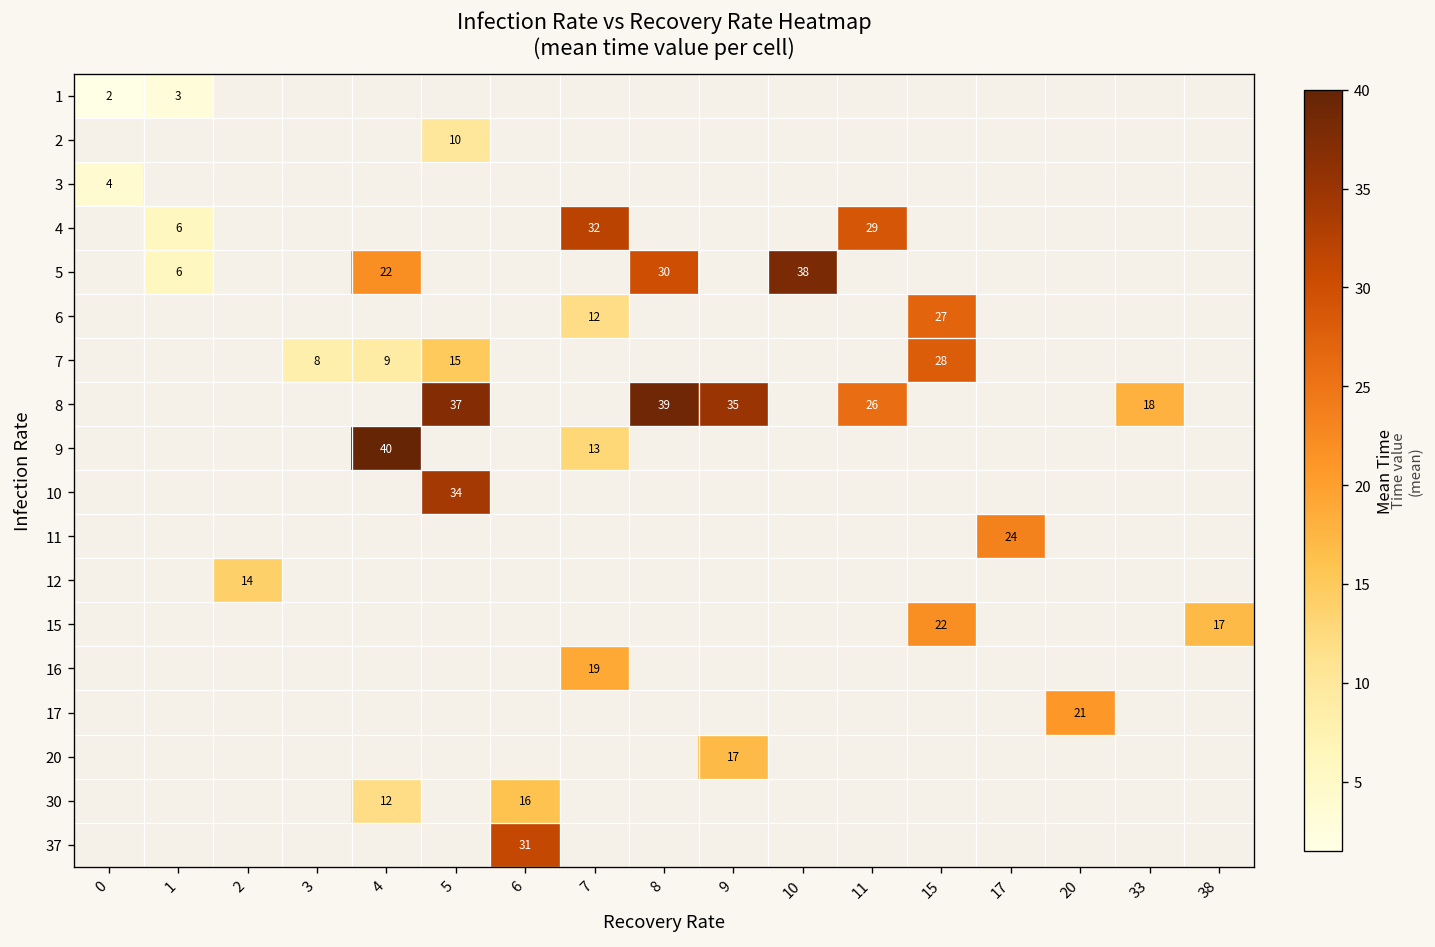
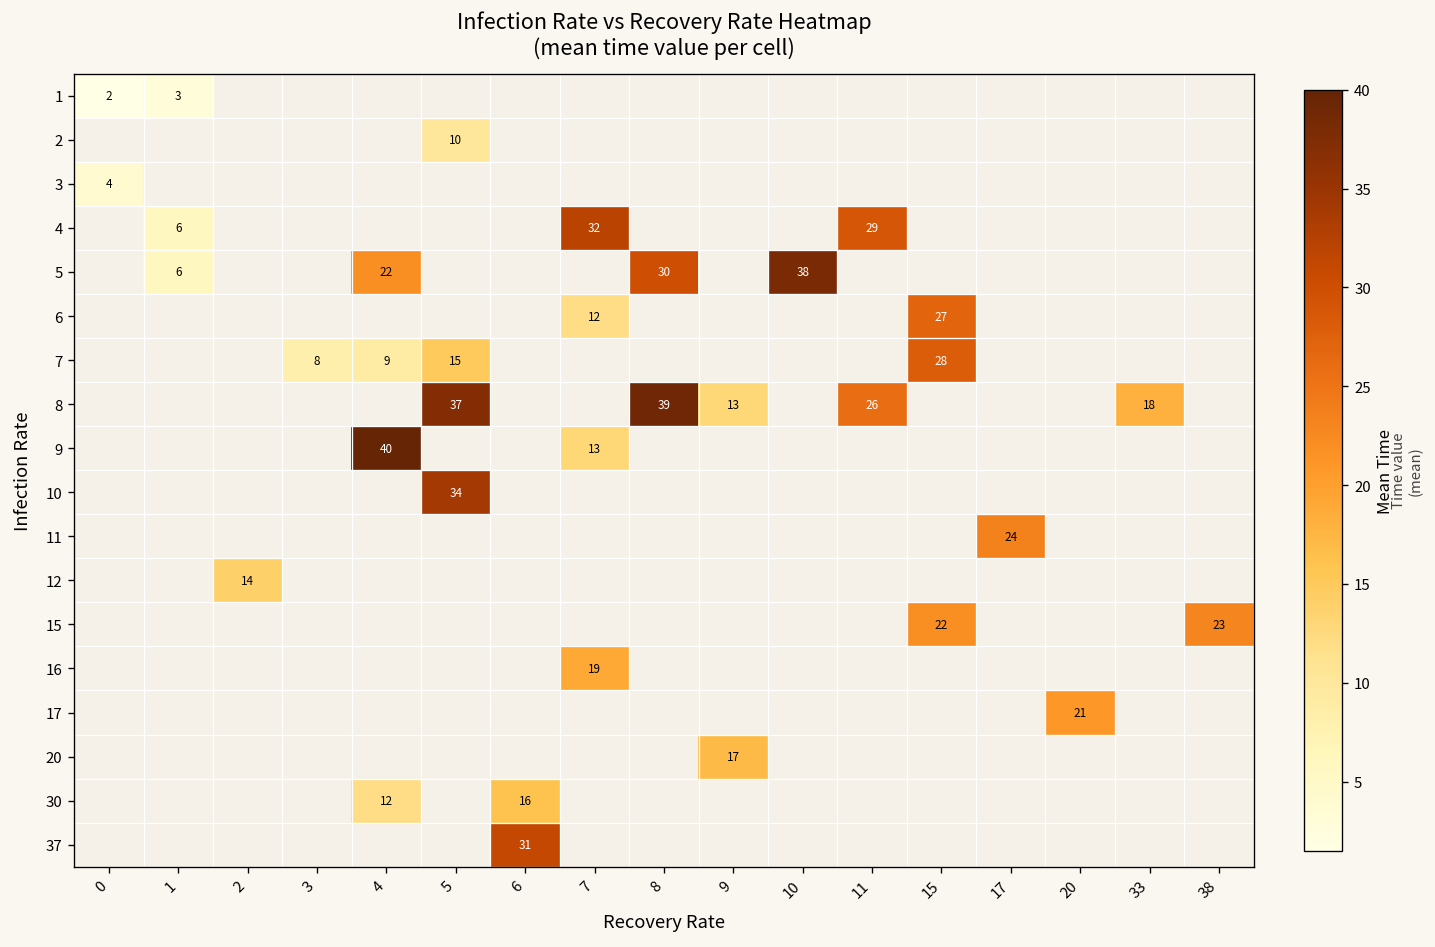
8, 9: 35 -> 13
15, 38: 17 -> 23
